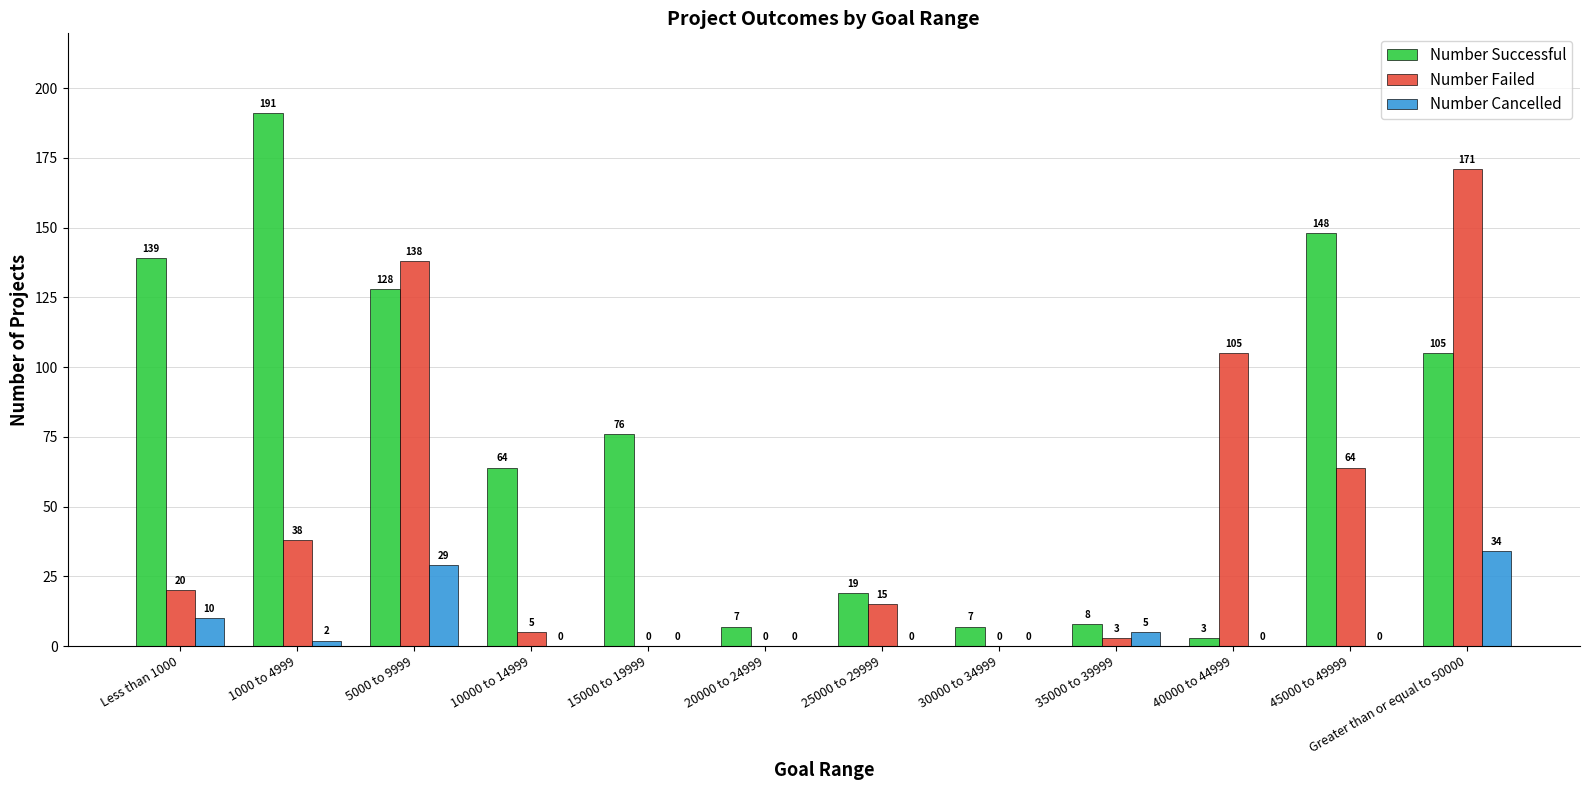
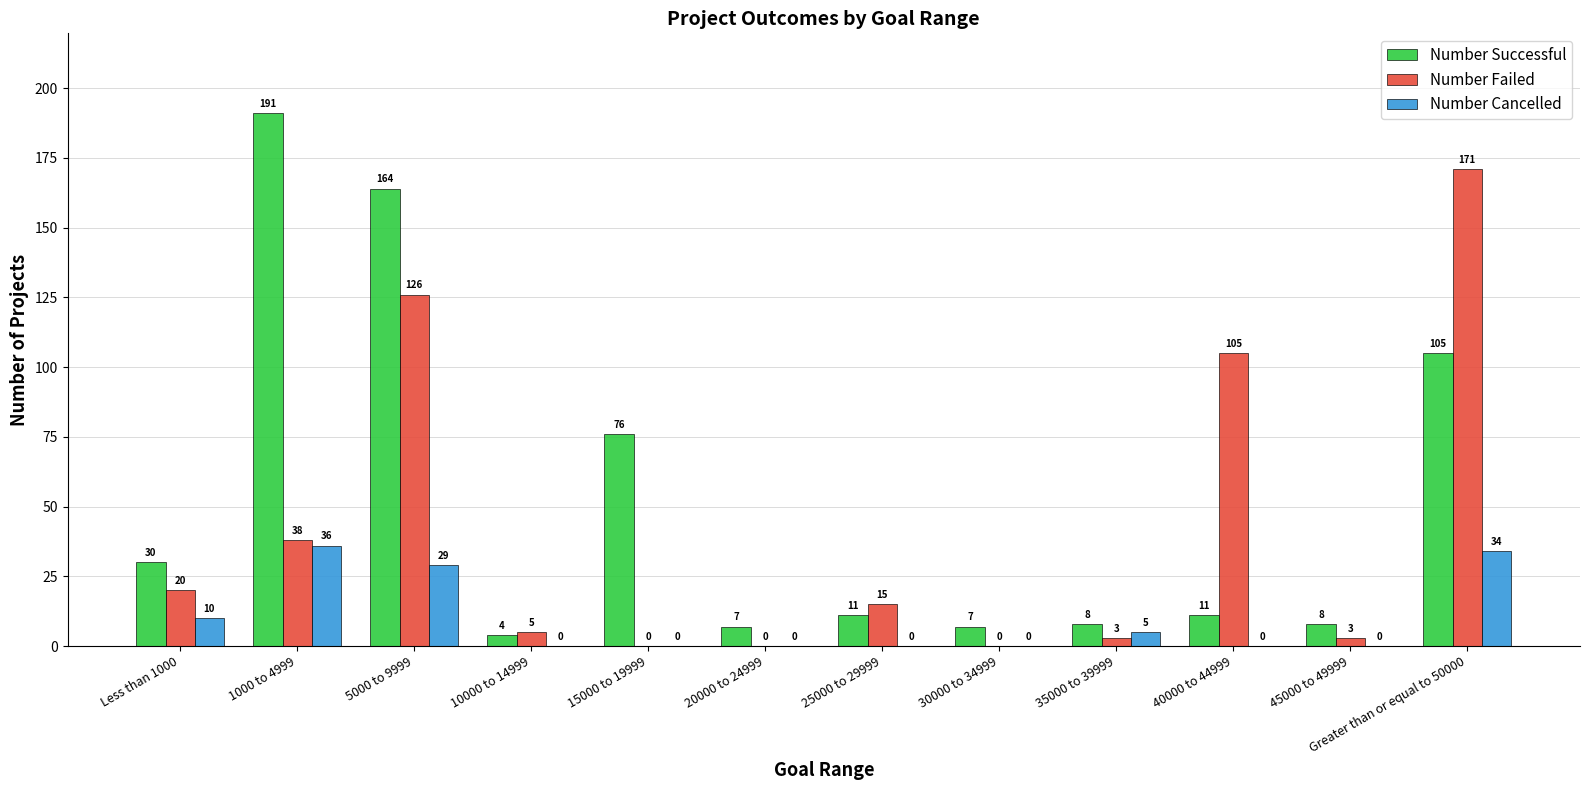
Number Successful, Less than 1000: 139 -> 30
Number Cancelled, 1000 to 4999: 2 -> 36
Number Successful, 5000 to 9999: 128 -> 164
Number Failed, 5000 to 9999: 138 -> 126
Number Successful, 10000 to 14999: 64 -> 4
Number Successful, 25000 to 29999: 19 -> 11
Number Successful, 40000 to 44999: 3 -> 11
Number Successful, 45000 to 49999: 148 -> 8
Number Failed, 45000 to 49999: 64 -> 3
